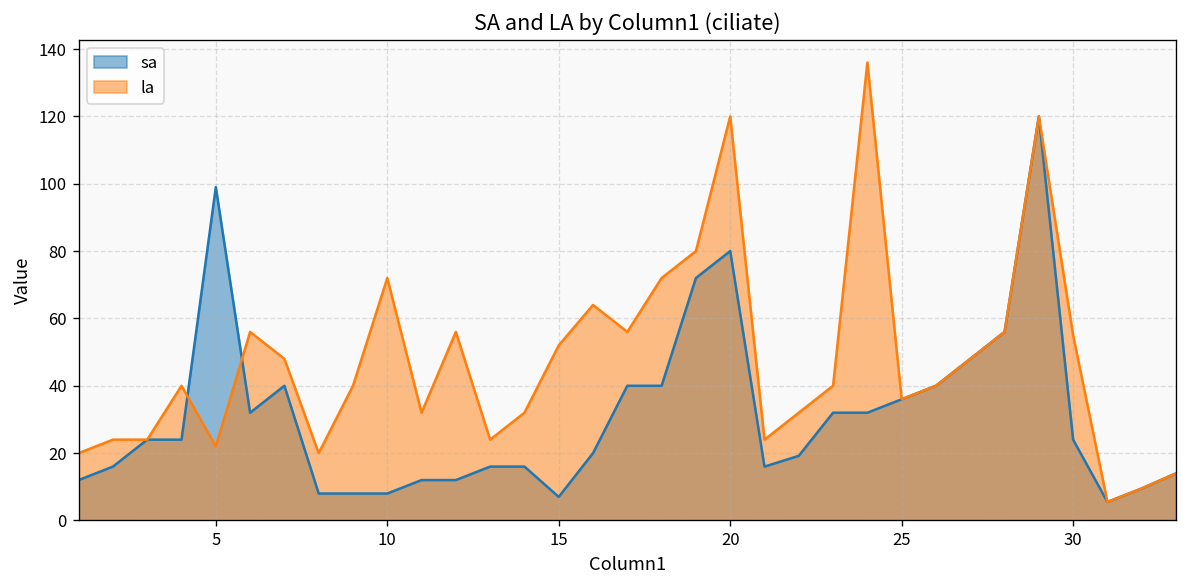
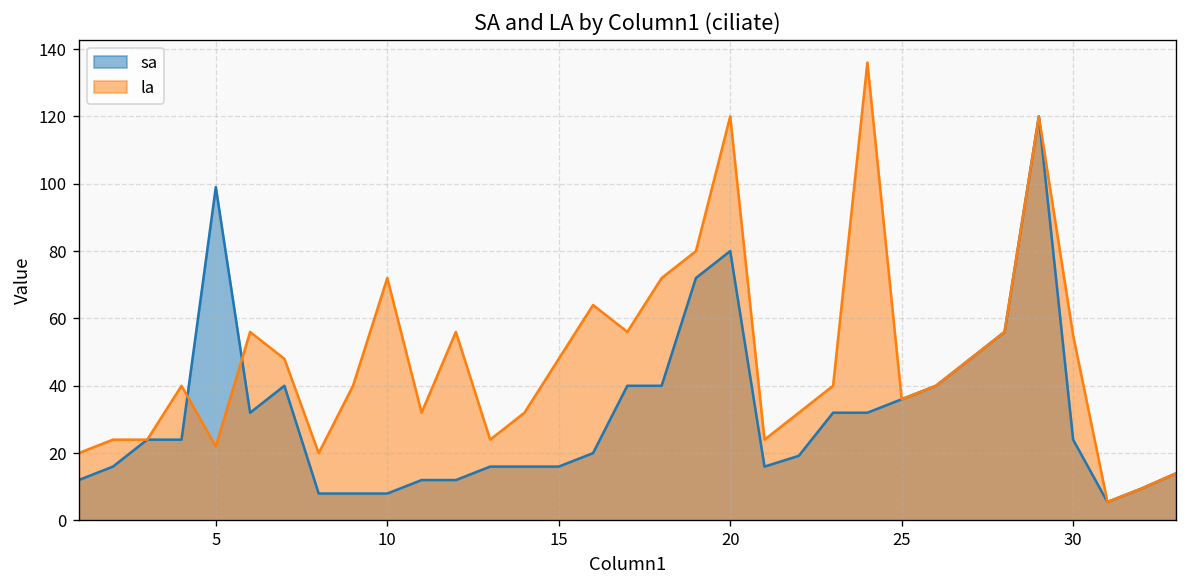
sa, 15: 7 -> 16
la, 15: 52 -> 48
